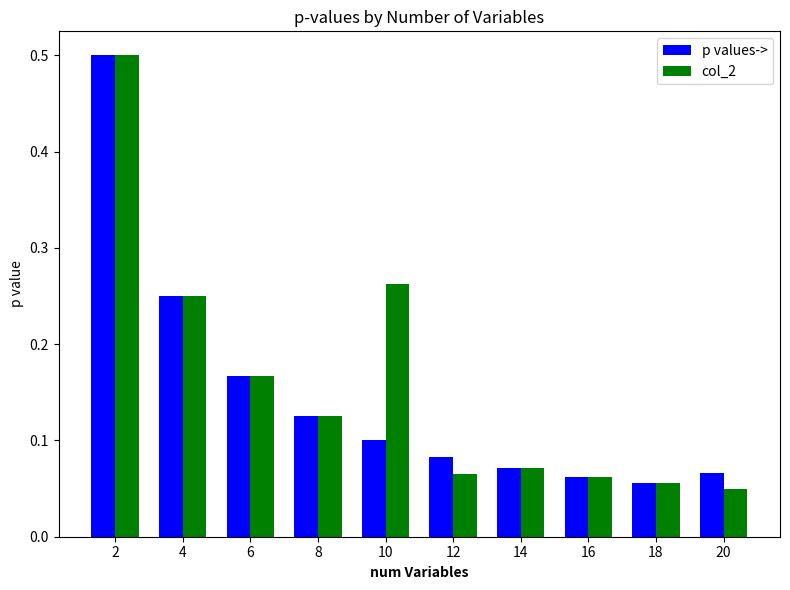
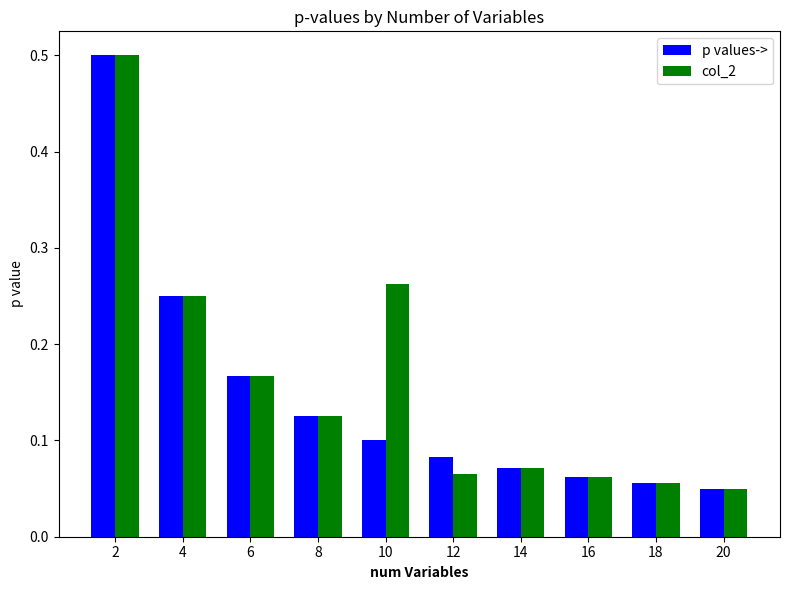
p values->, 20: 0.07 -> 0.05
